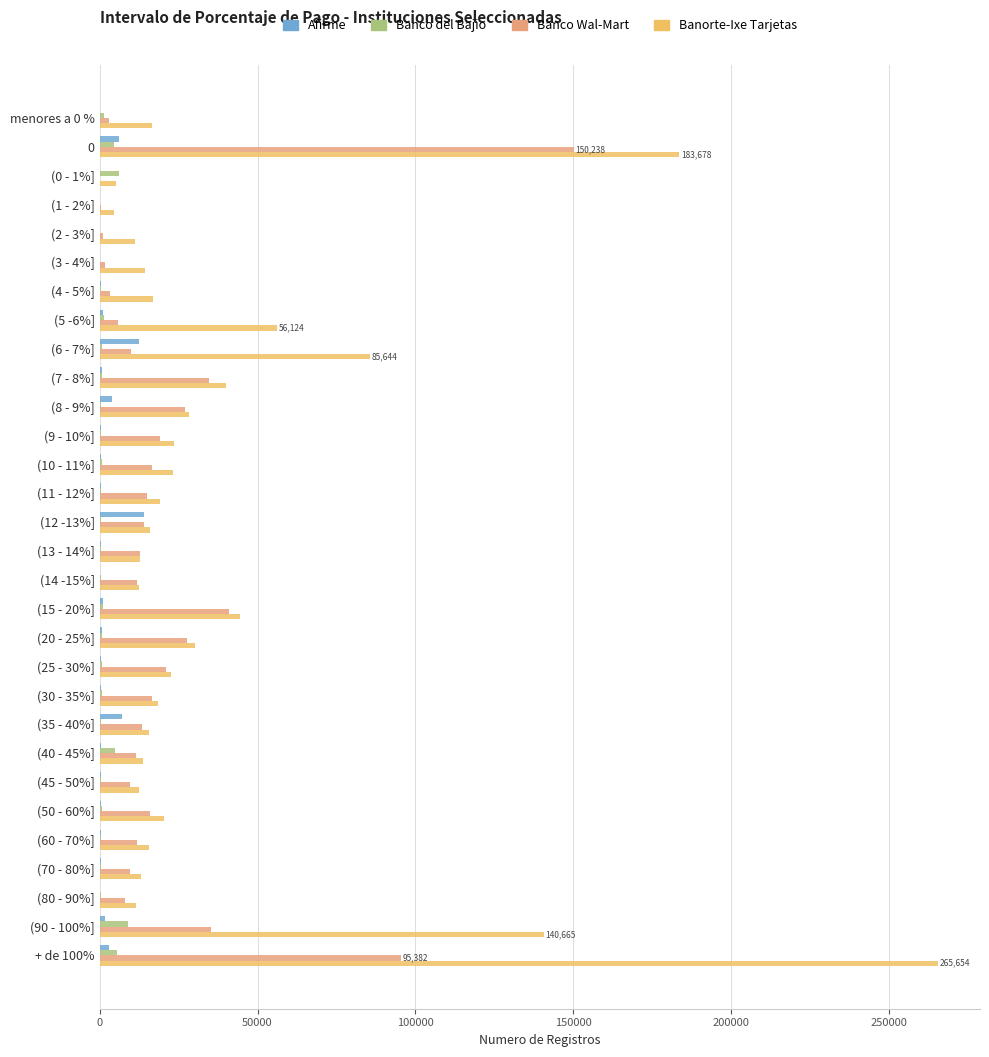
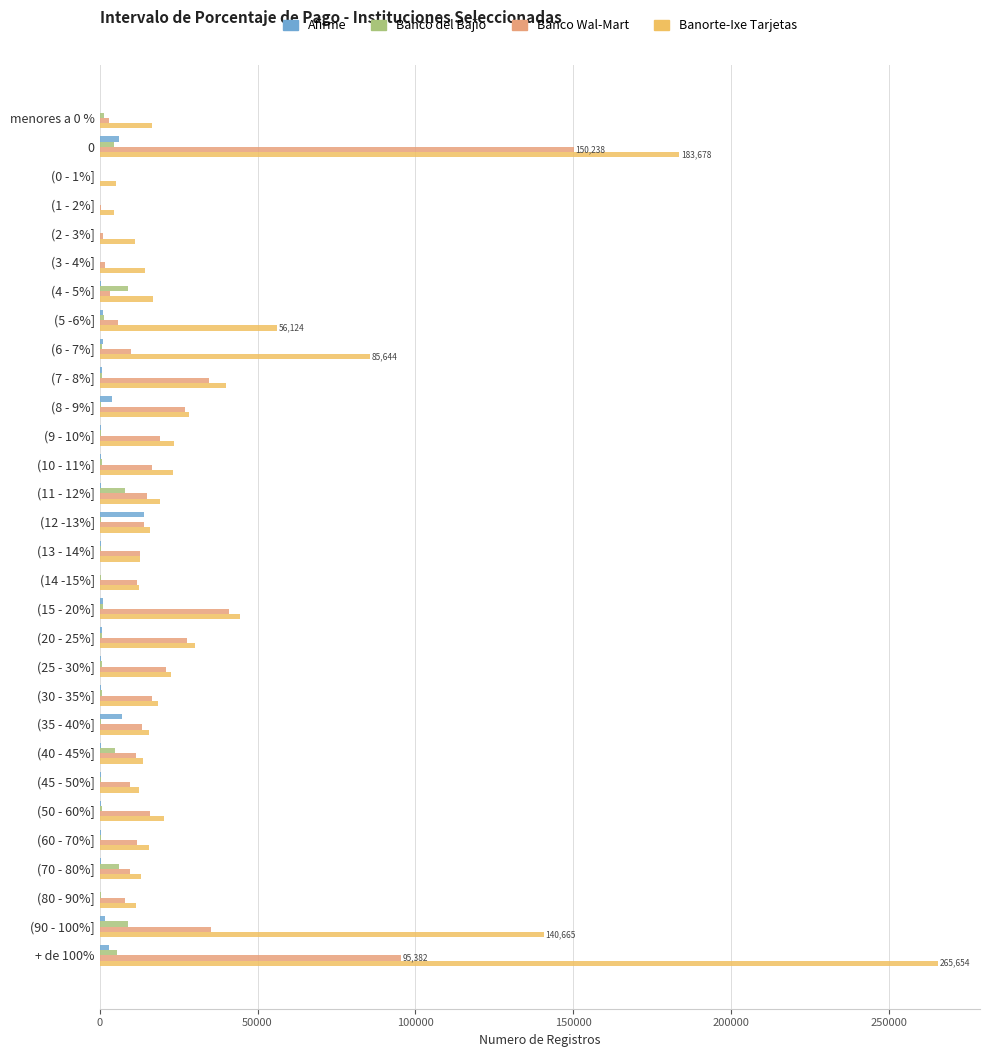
Banco del Bajio, (0 - 1%]: 6000 -> 0
Banco del Bajio, (4 - 5%]: 1000 -> 9000
Afirme, (6 - 7%]: 12000 -> 1000
Banco del Bajio, (11 - 12%]: 0 -> 8000
Banco del Bajio, (70 - 80%]: 0 -> 6000
